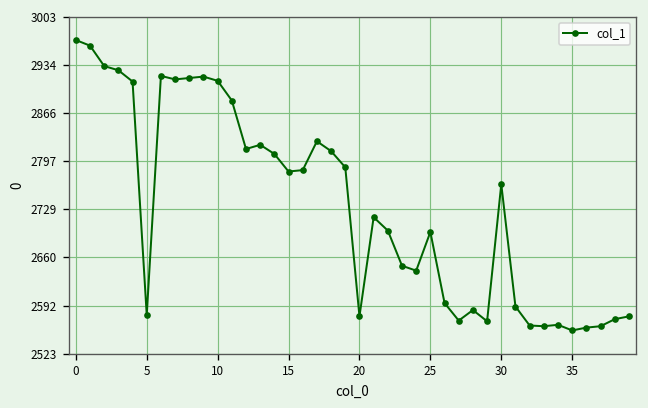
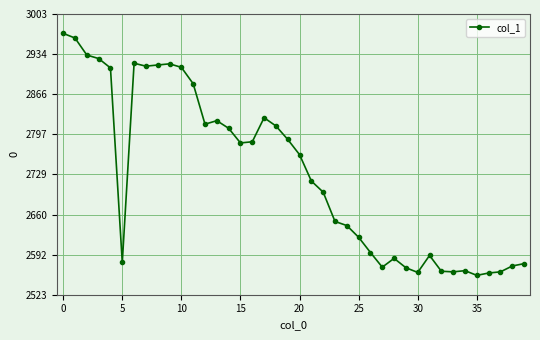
20: 2580 -> 2760
25: 2700 -> 2620
30: 2770 -> 2560
